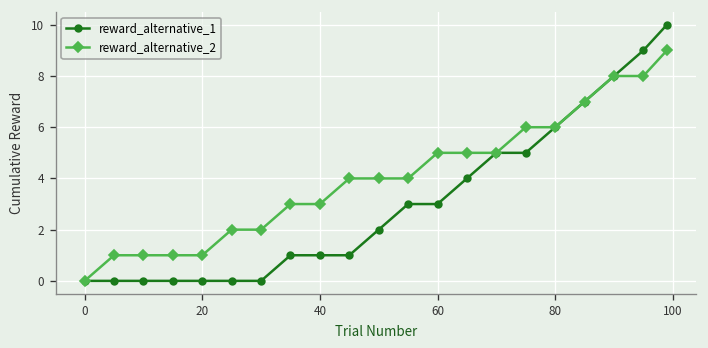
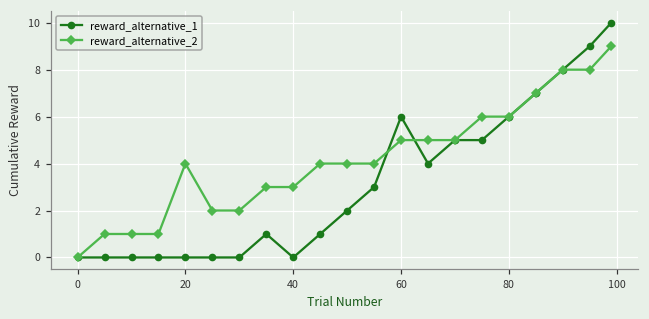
reward_alternative_2, 20: 1 -> 4
reward_alternative_1, 40: 1 -> 0
reward_alternative_1, 60: 3 -> 6
